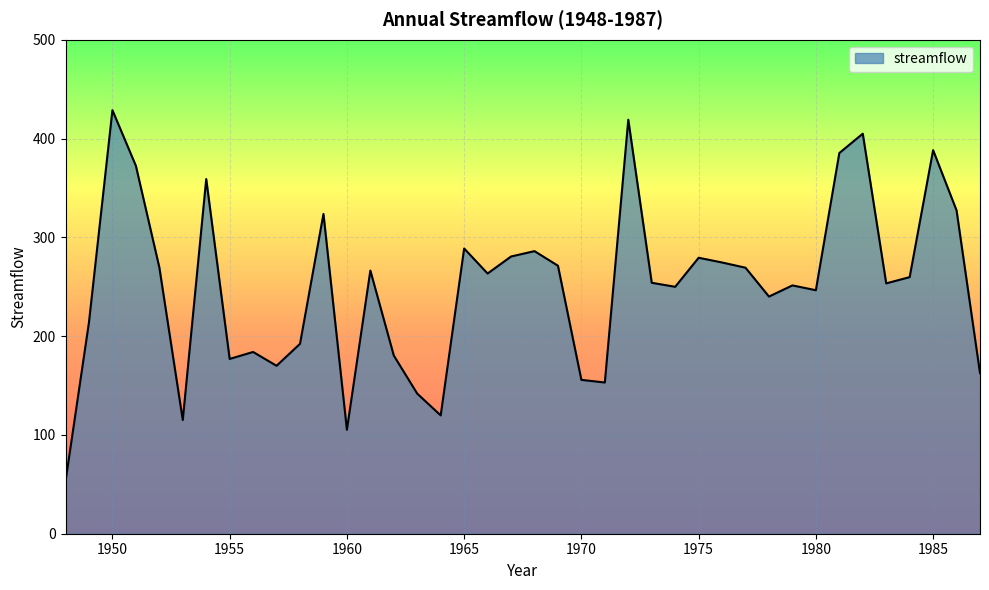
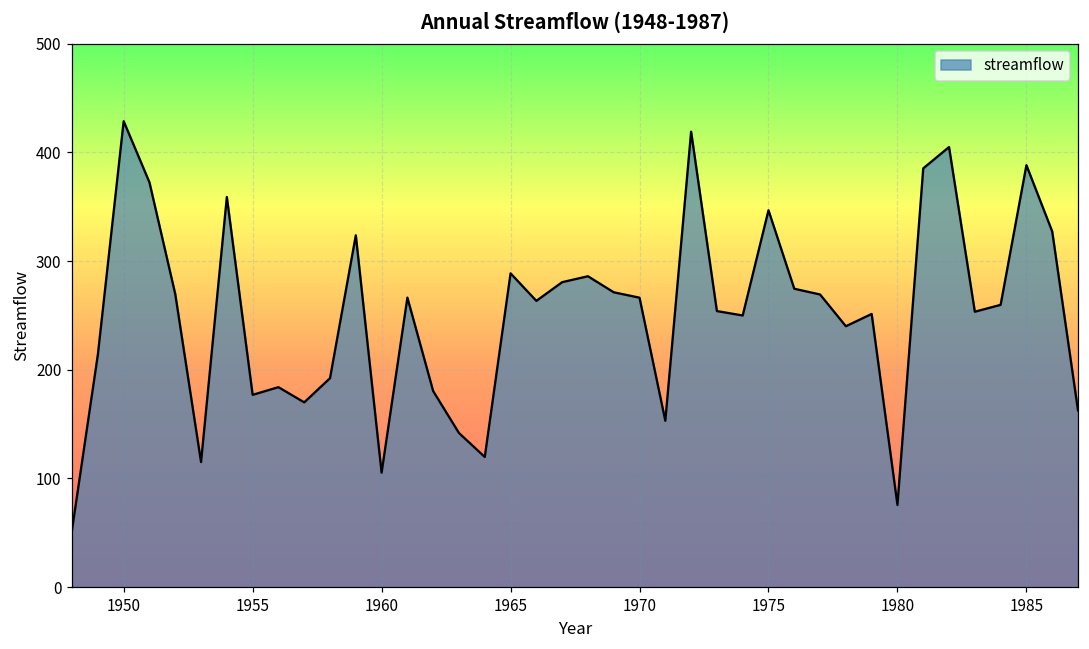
1970: 160 -> 270
1975: 280 -> 350
1980: 250 -> 80
